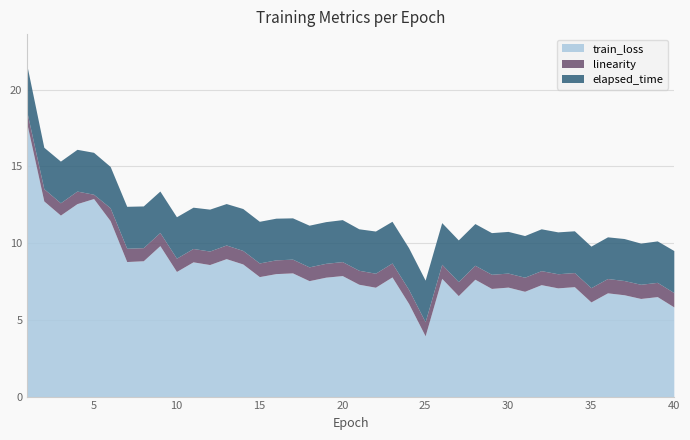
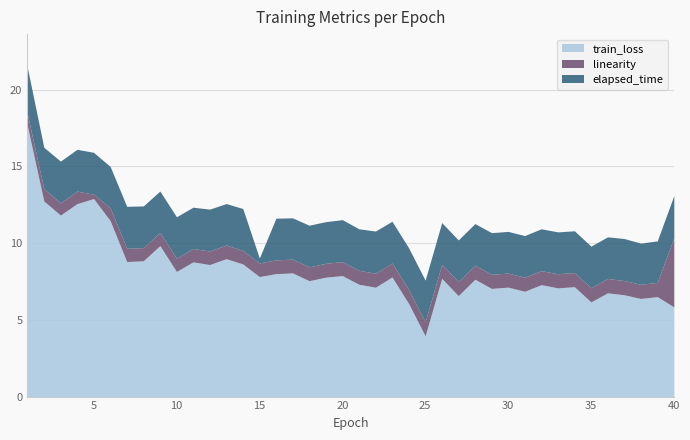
elapsed_time, 15: 2.7 -> 0.3
linearity, 40: 0.9 -> 4.5
